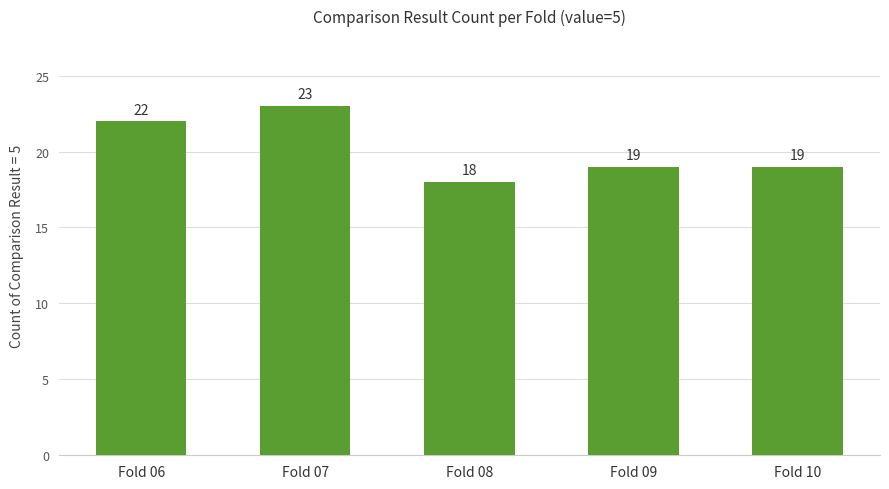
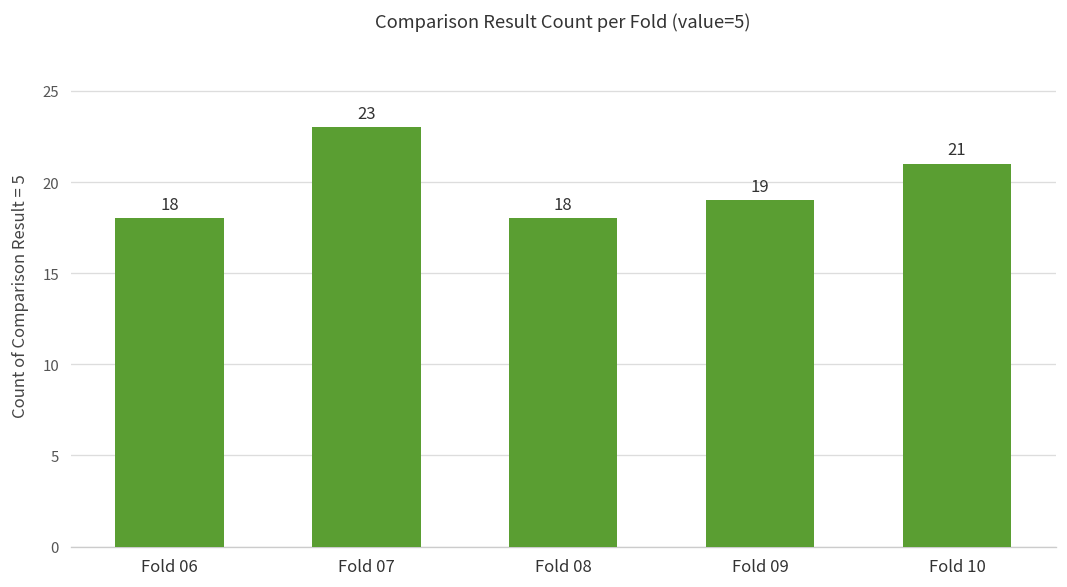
Fold 06: 22 -> 18
Fold 10: 19 -> 21
